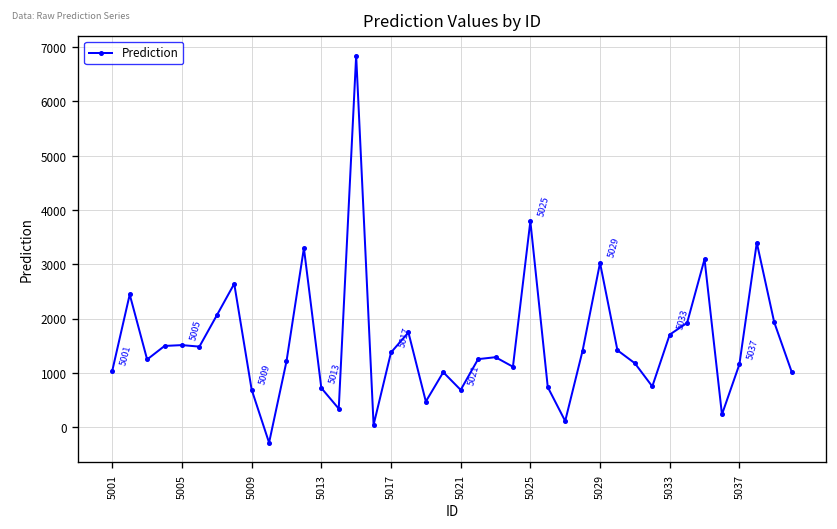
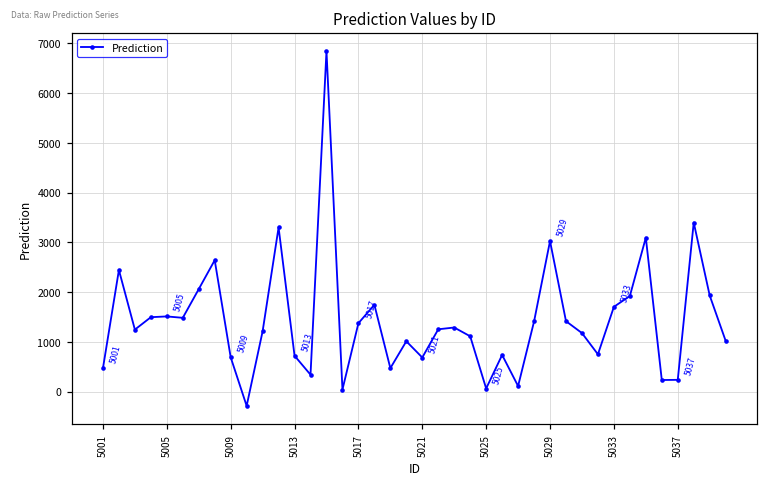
5001: 1000 -> 500
5025: 3800 -> 100
5037: 1200 -> 200
